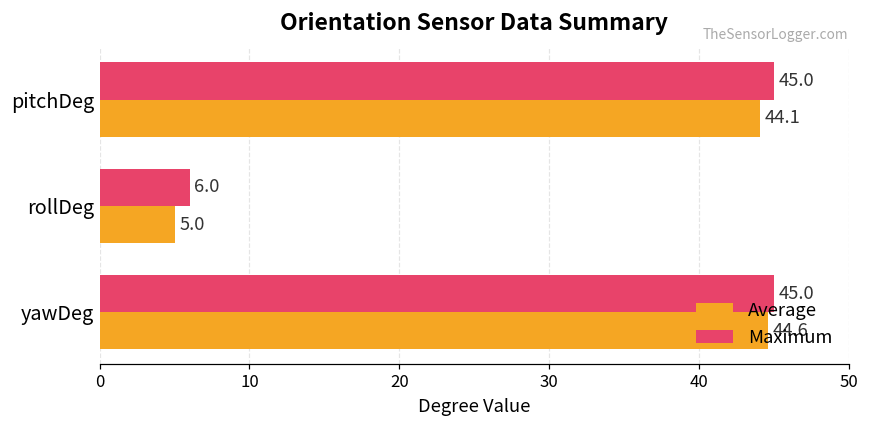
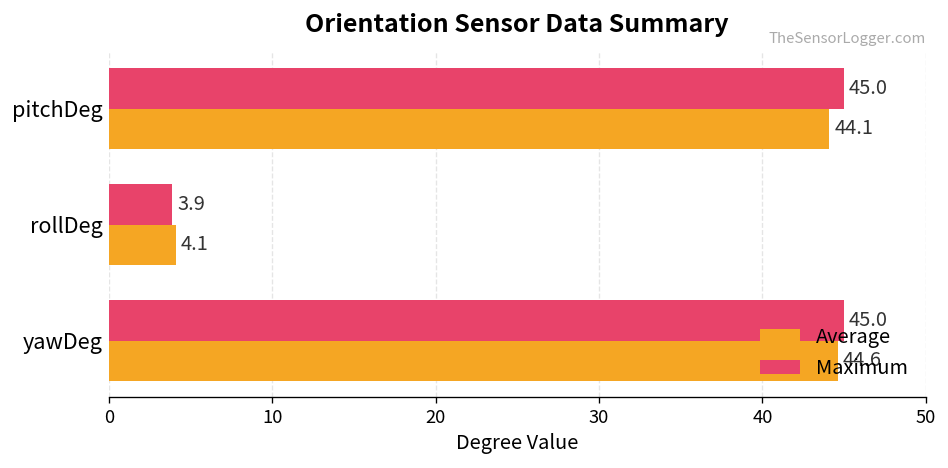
Maximum, rollDeg: 6.0 -> 3.9
Average, rollDeg: 5.0 -> 4.1
